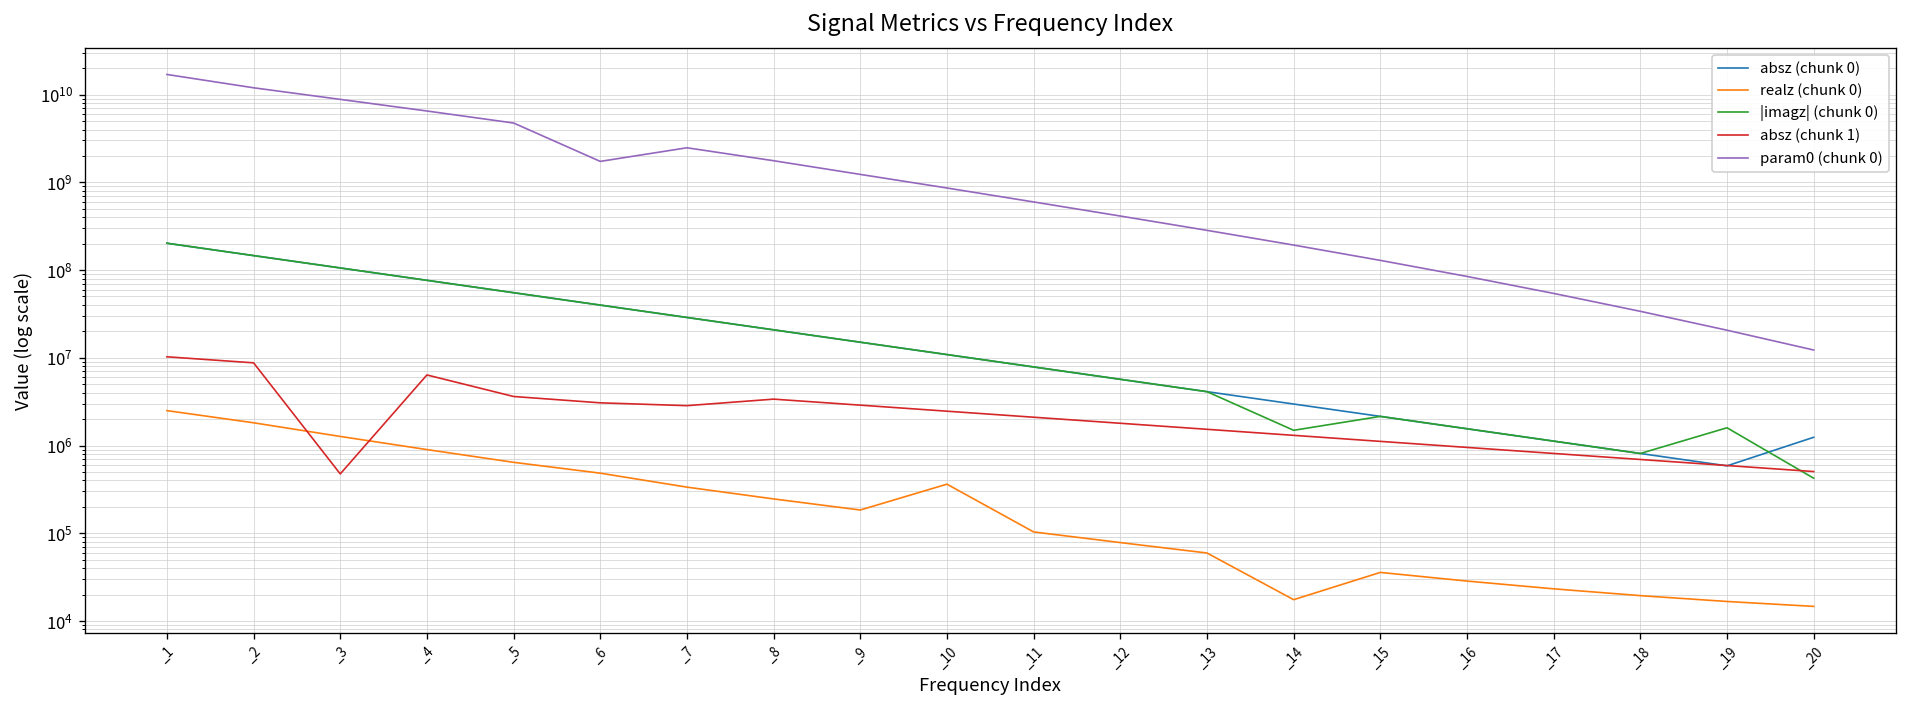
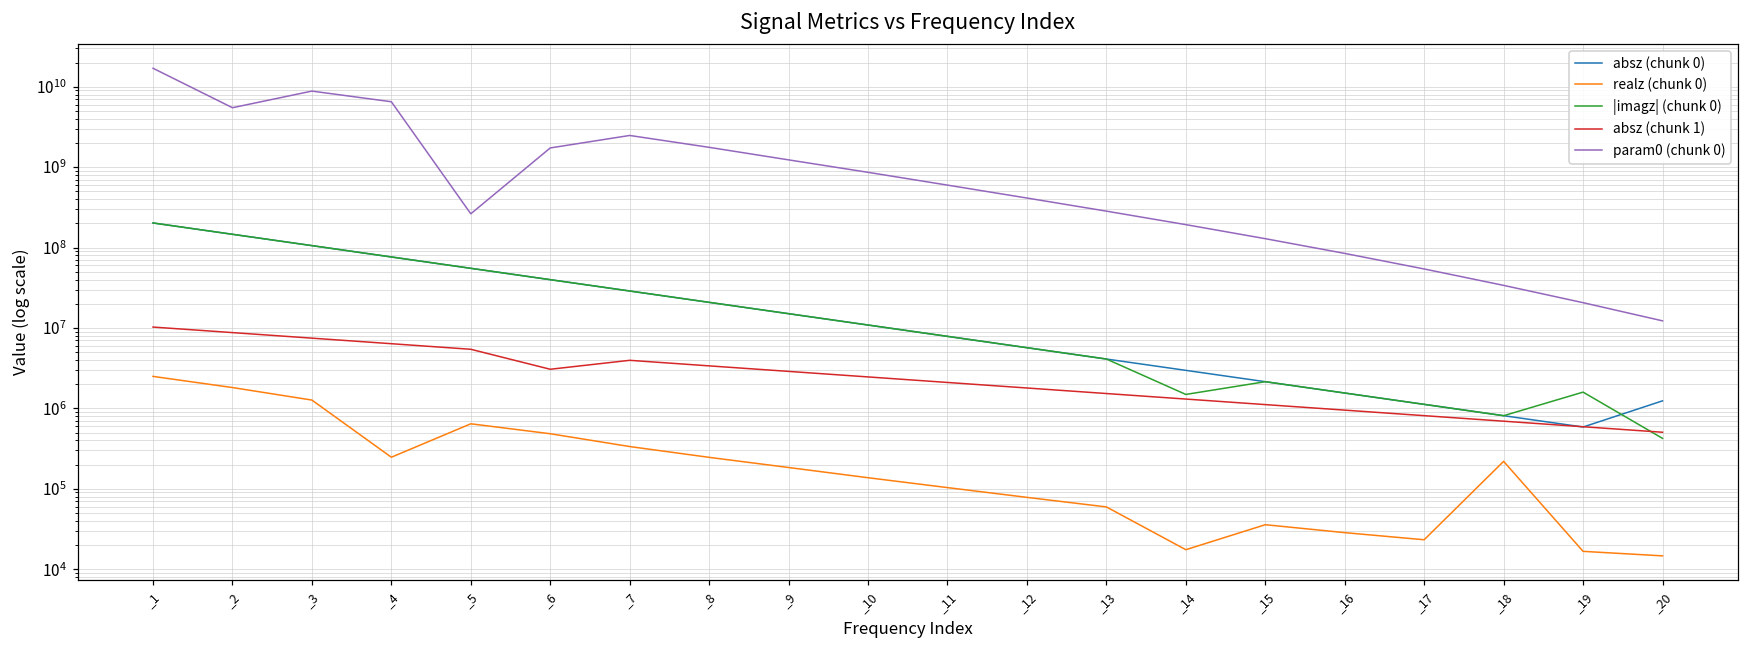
param0 (chunk 0), _2: 12000000000 -> 5000000000
absz (chunk 1), _3: 500000 -> 7000000
realz (chunk 0), _4: 900000 -> 250000
absz (chunk 1), _5: 4000000 -> 5000000
param0 (chunk 0), _5: 5000000000 -> 260000000
absz (chunk 1), _7: 2800000 -> 4000000
realz (chunk 0), _10: 400000 -> 140000
realz (chunk 0), _18: 19000 -> 220000
